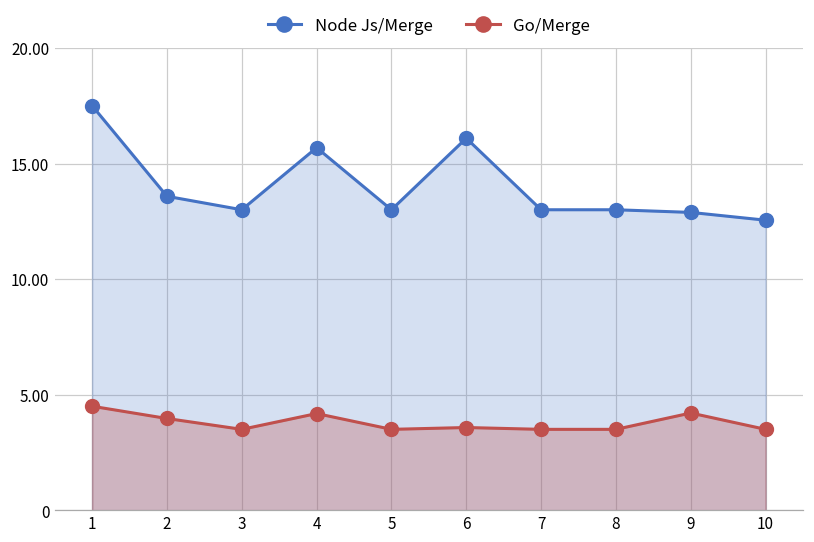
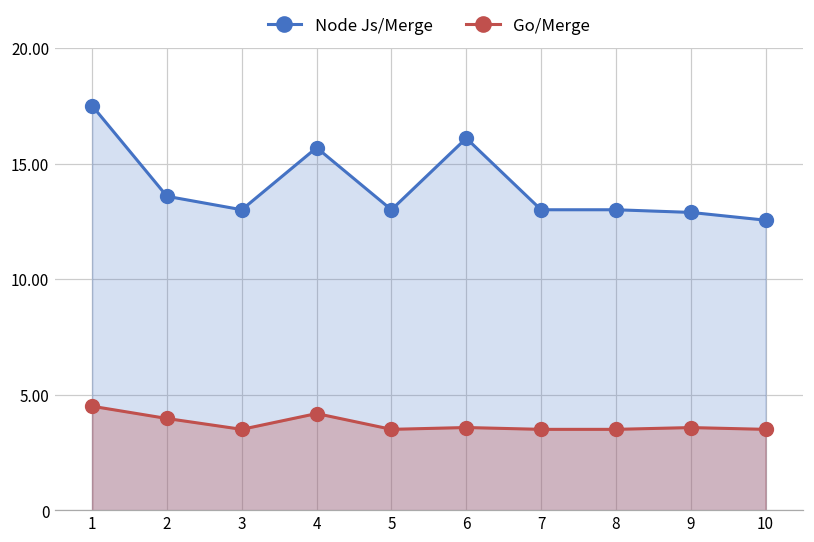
Go/Merge, 9: 4.2 -> 3.6
